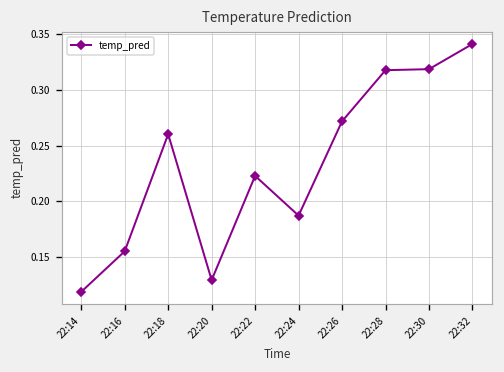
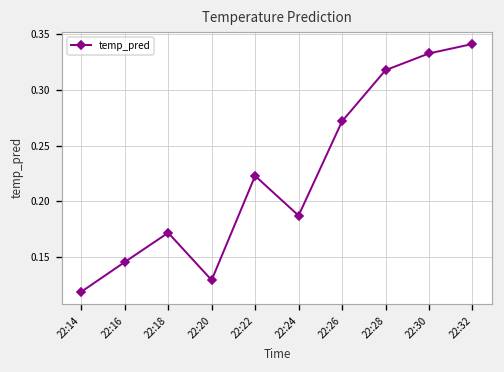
22:16: 0.16 -> 0.15
22:18: 0.26 -> 0.17
22:30: 0.32 -> 0.33
